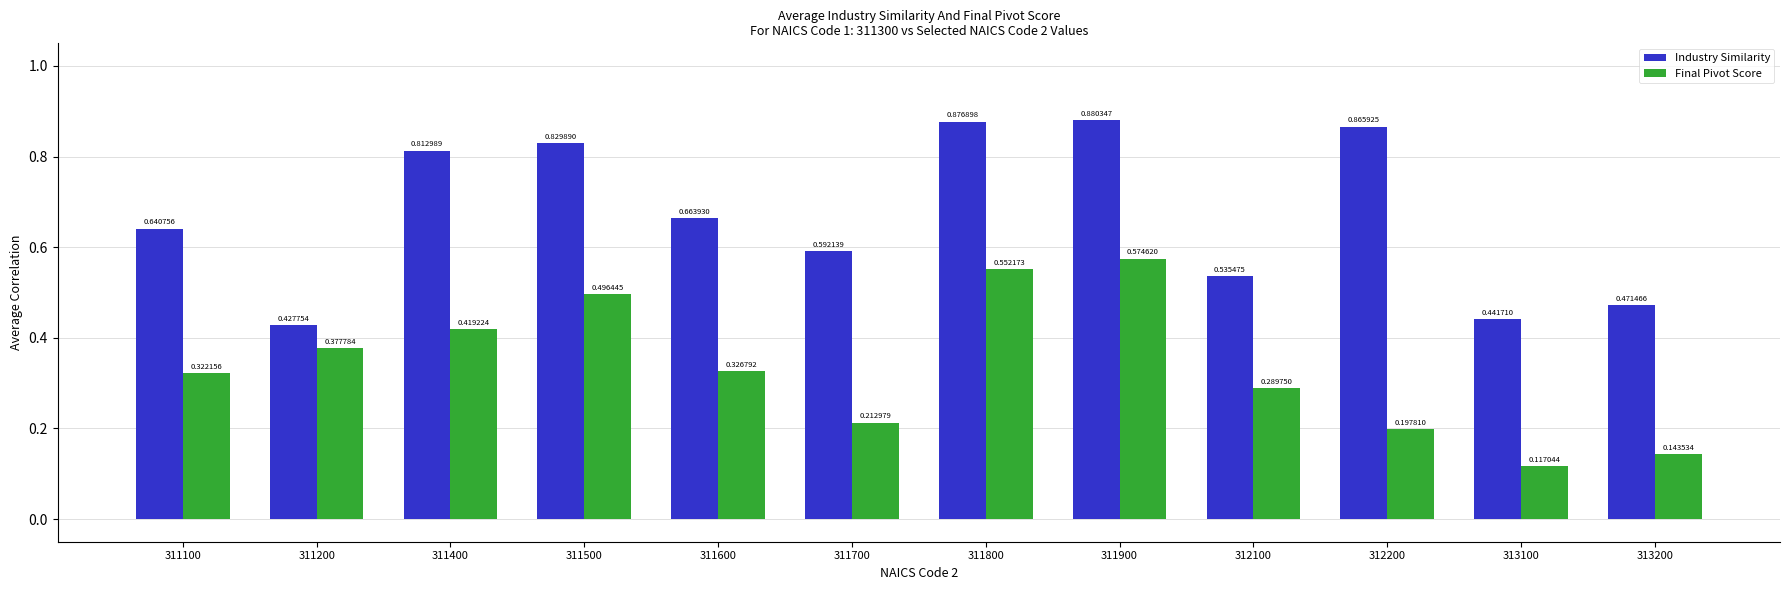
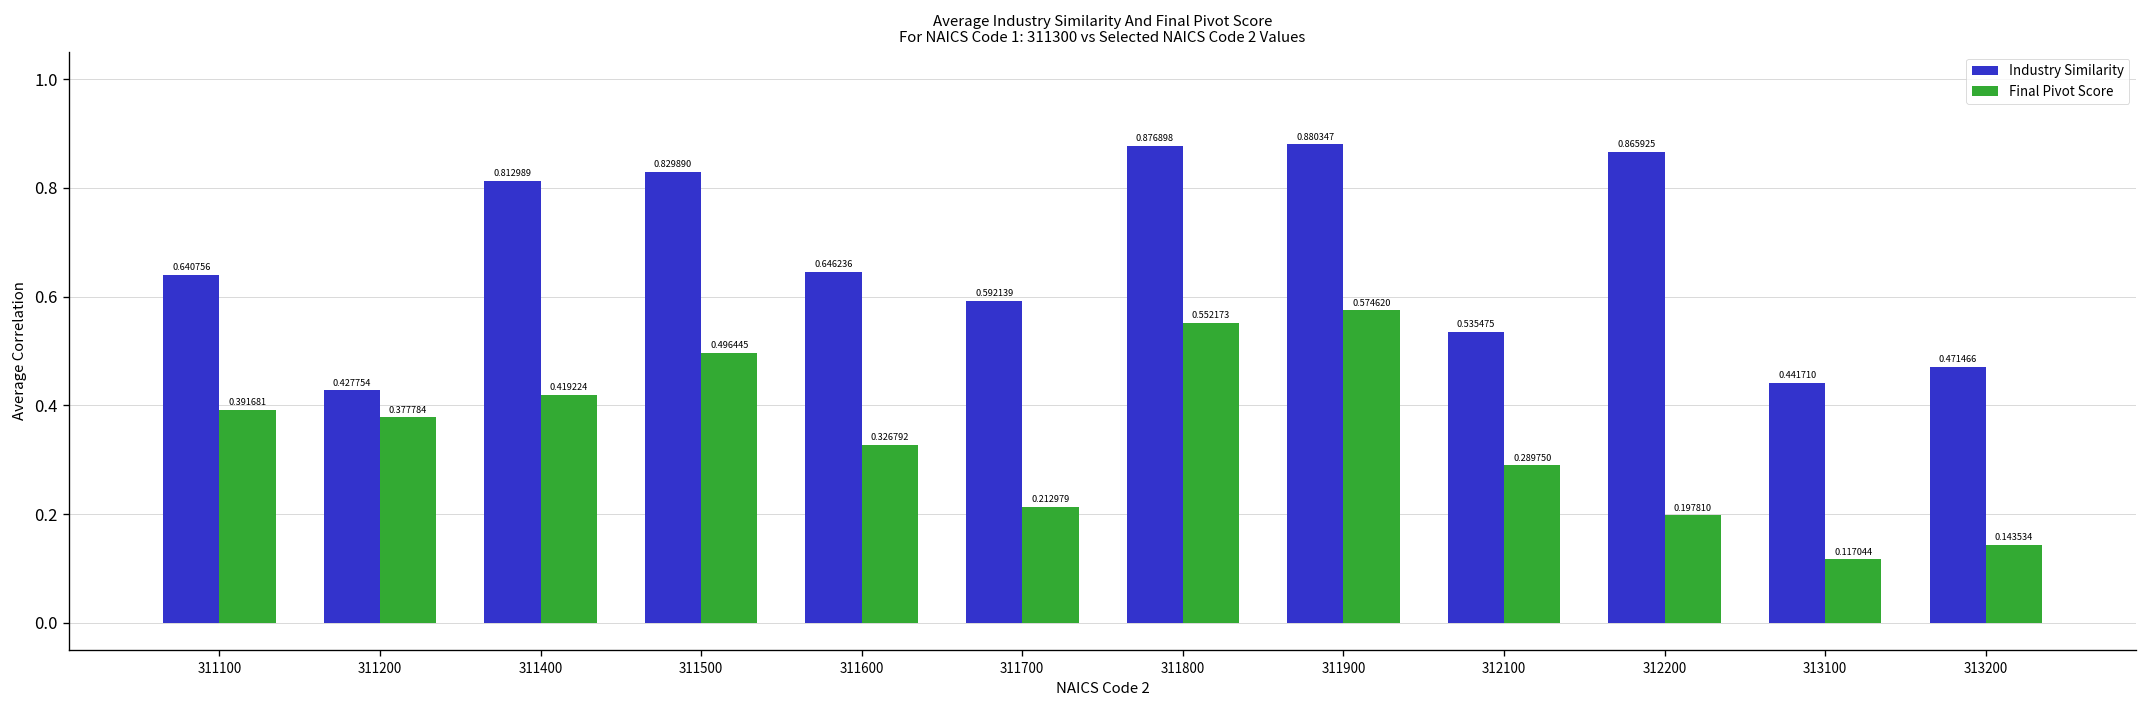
Final Pivot Score, 311100: 0.322156 -> 0.391681
Industry Similarity, 311600: 0.663930 -> 0.646236
